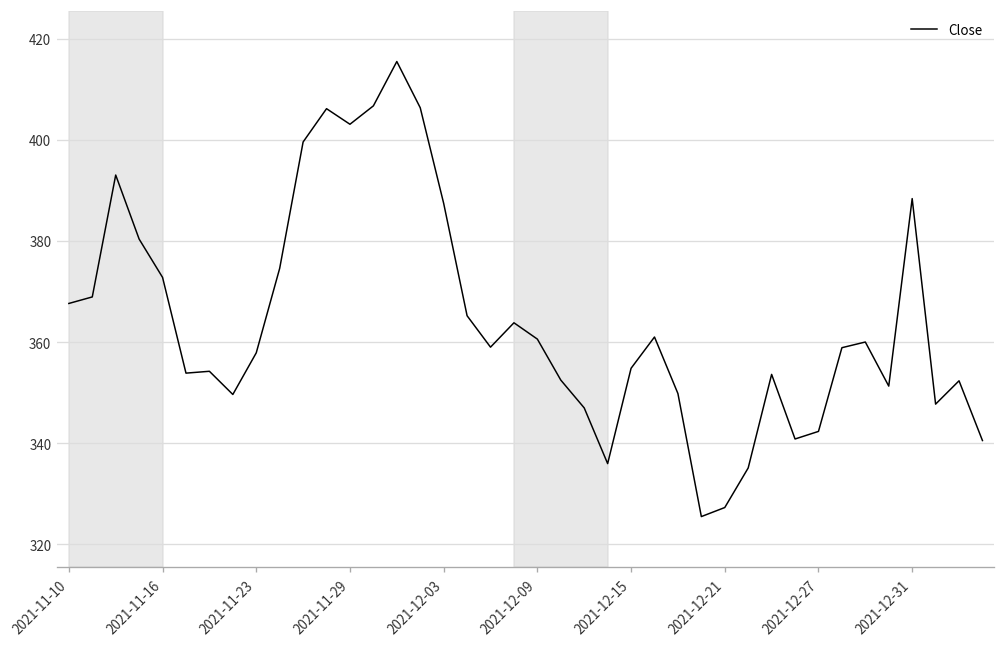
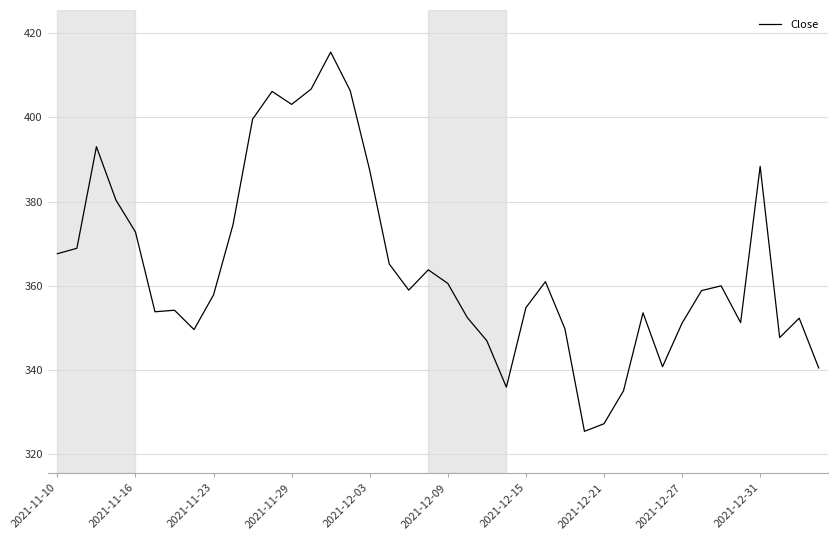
2021-12-27: 342 -> 351
